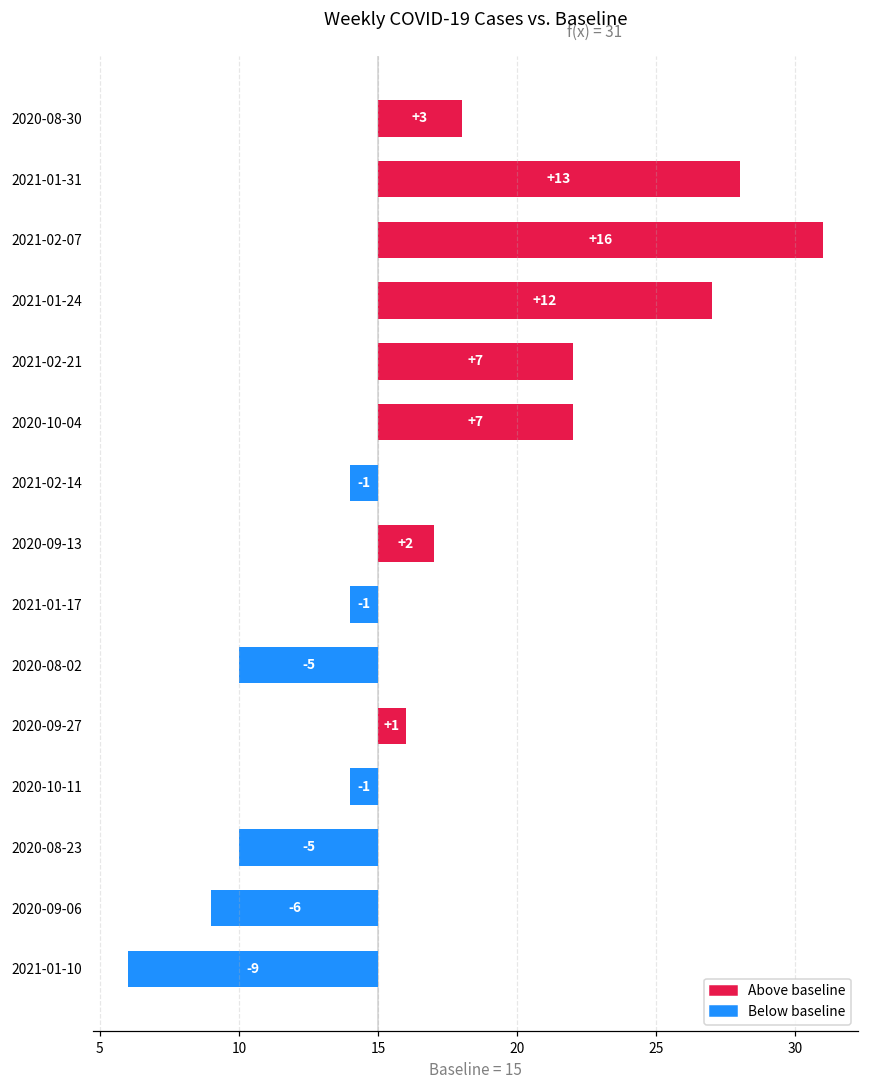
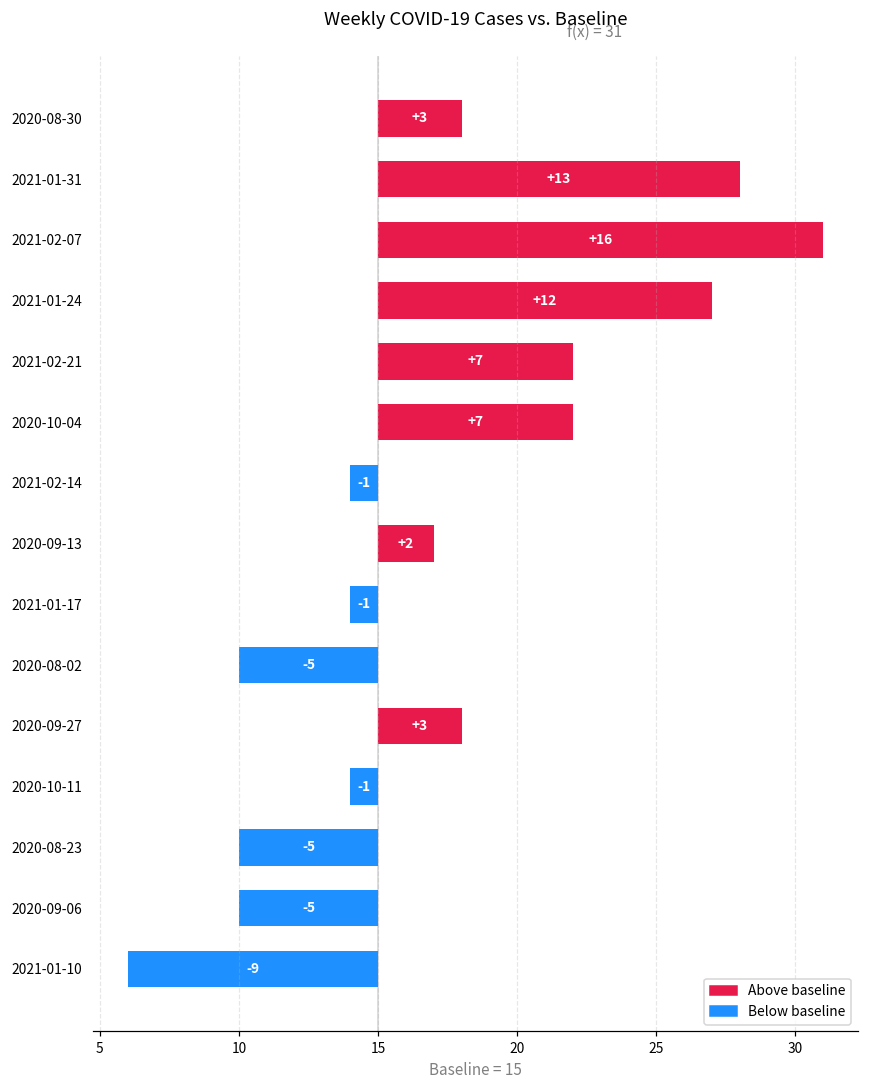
2020-09-27: +1 -> +3
2020-09-06: -6 -> -5
